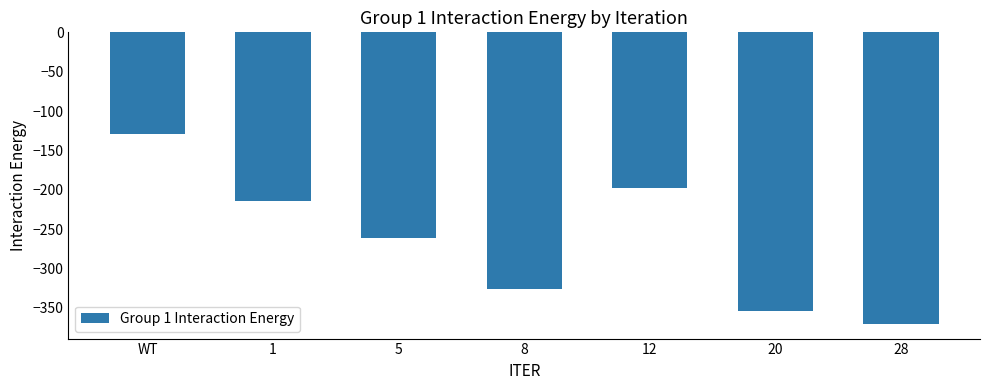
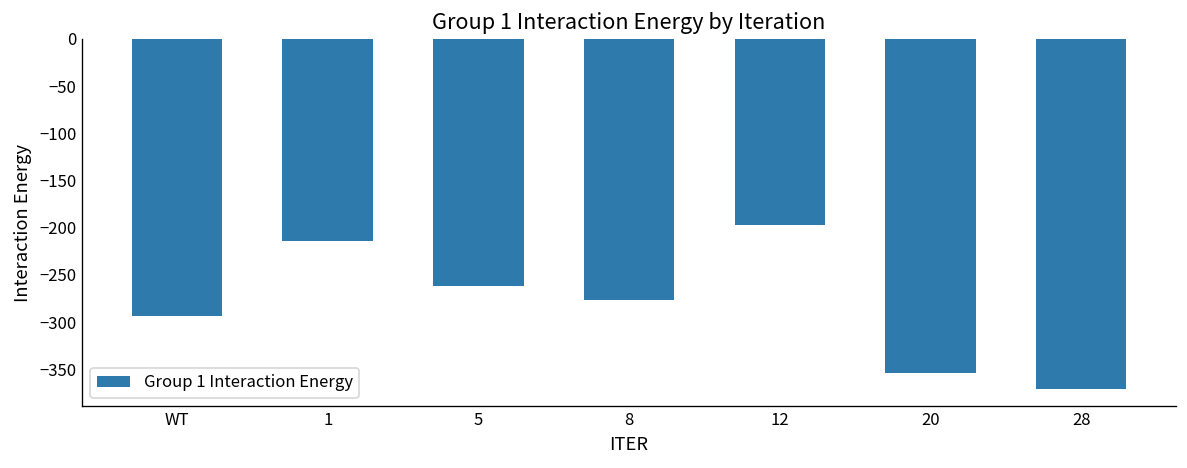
WT: -130 -> -290
8: -330 -> -280
